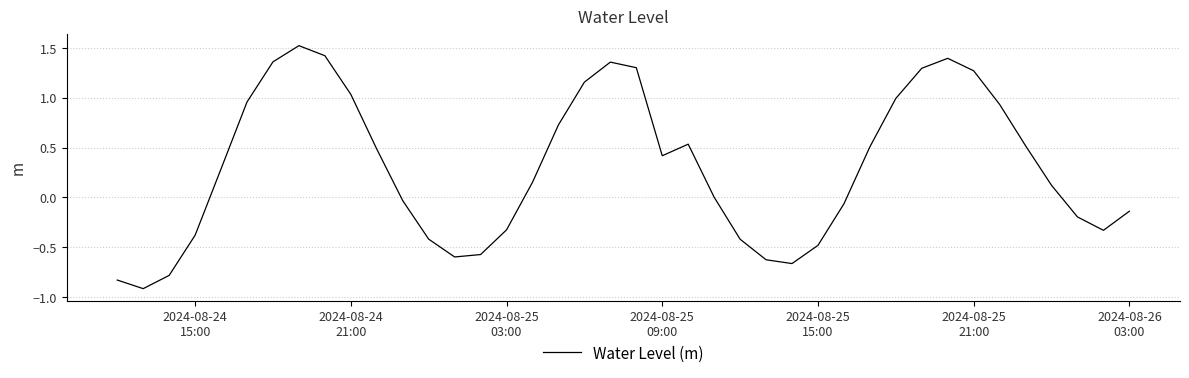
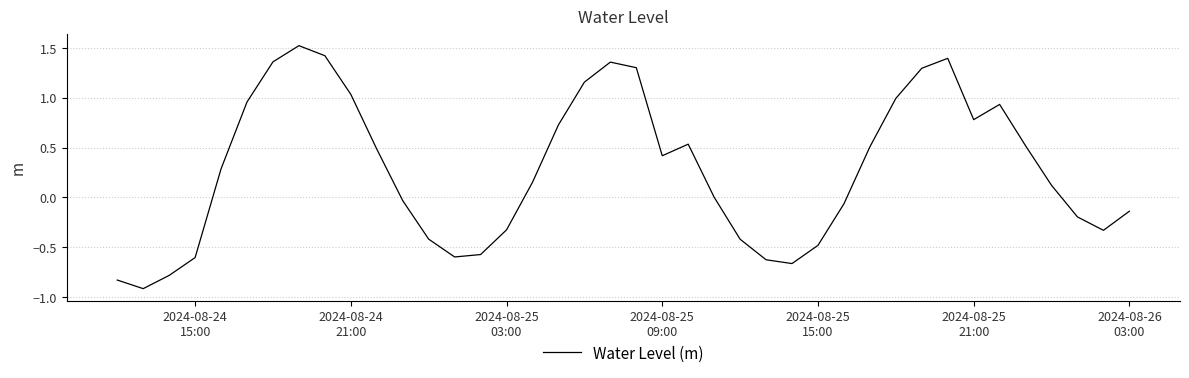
2024-08-24 15:00: -0.4 -> -0.6
2024-08-25 21:00: 1.3 -> 0.8
